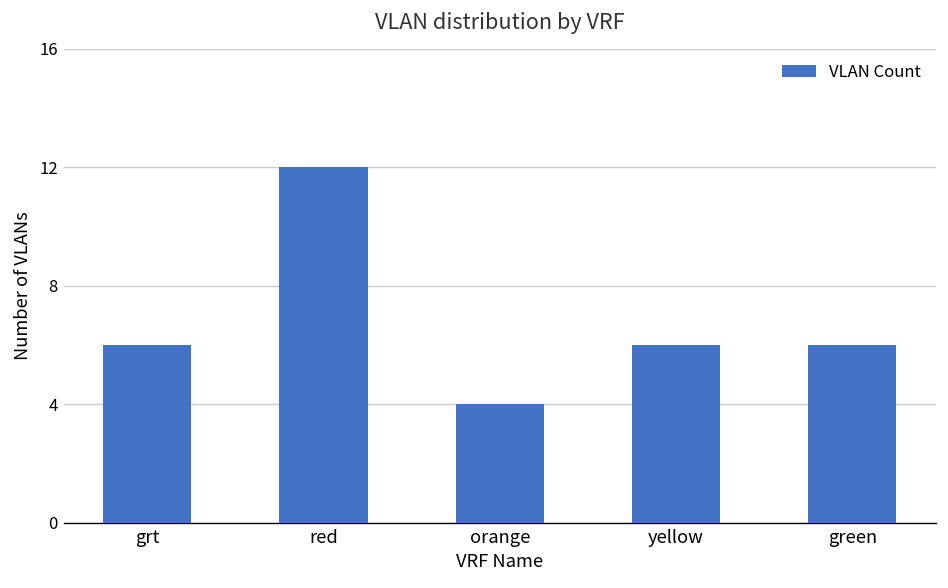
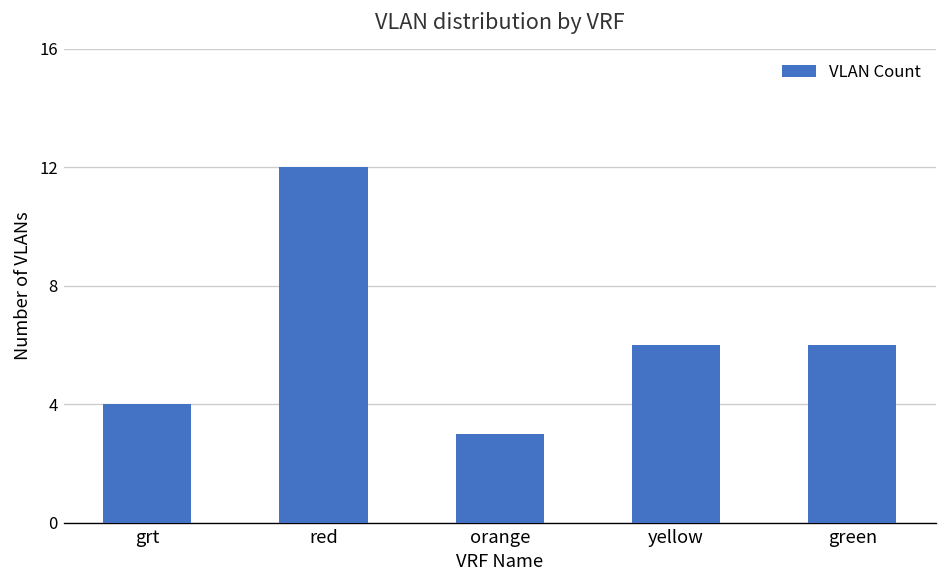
grt: 6 -> 4
orange: 4 -> 3
